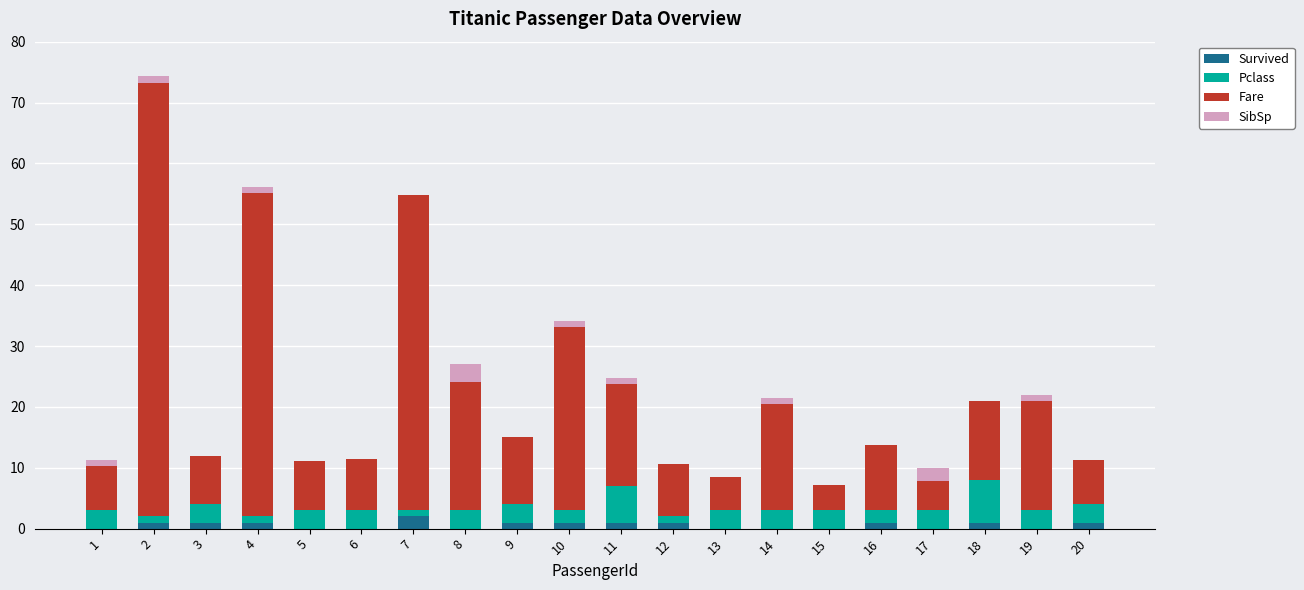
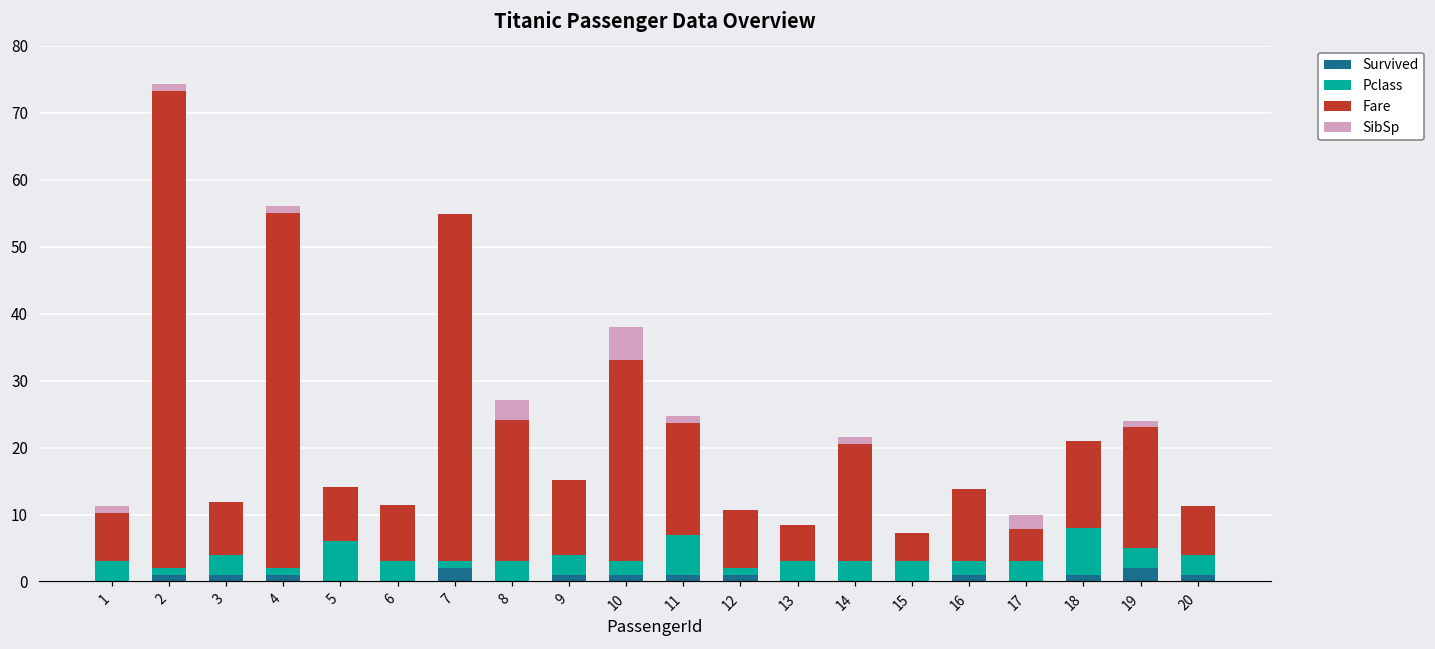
Pclass, 5: 3 -> 6
SibSp, 10: 1 -> 5
Survived, 19: 0 -> 2
